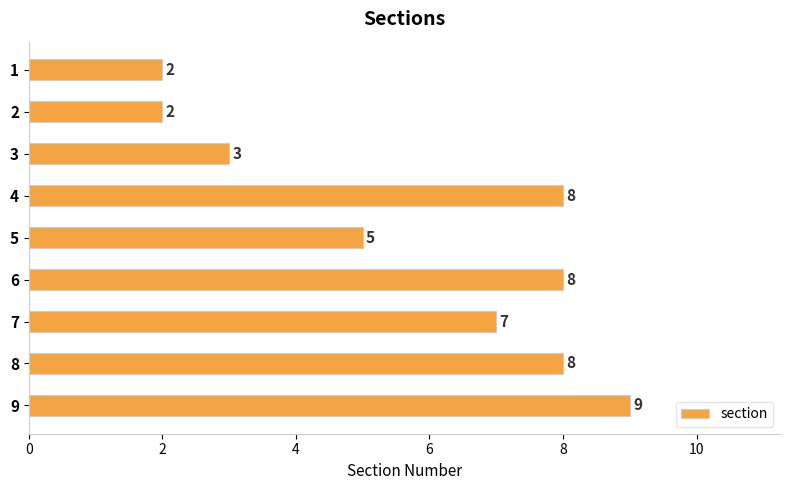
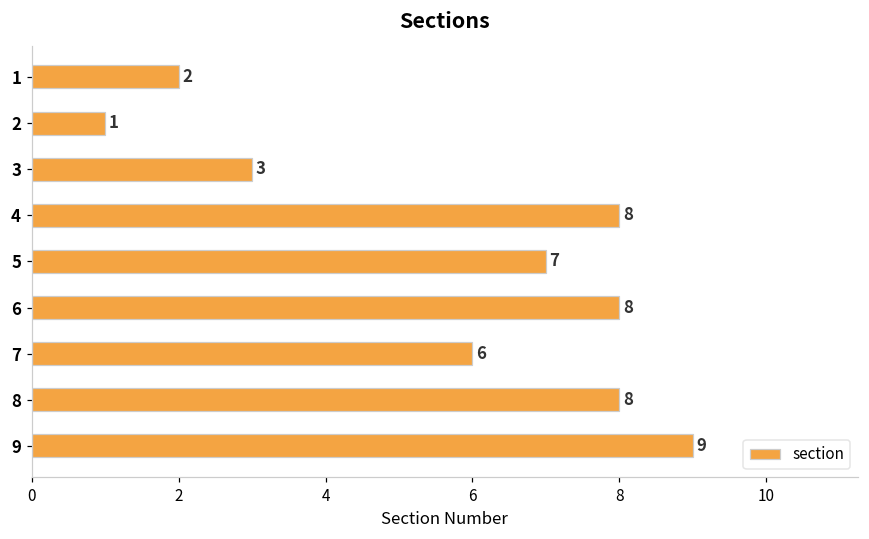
2: 2 -> 1
5: 5 -> 7
7: 7 -> 6
